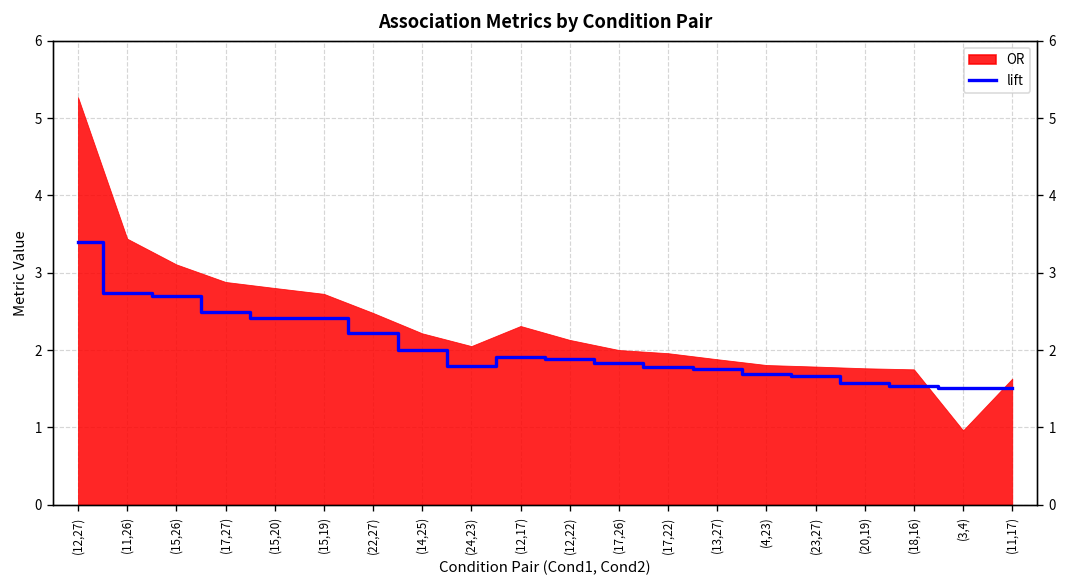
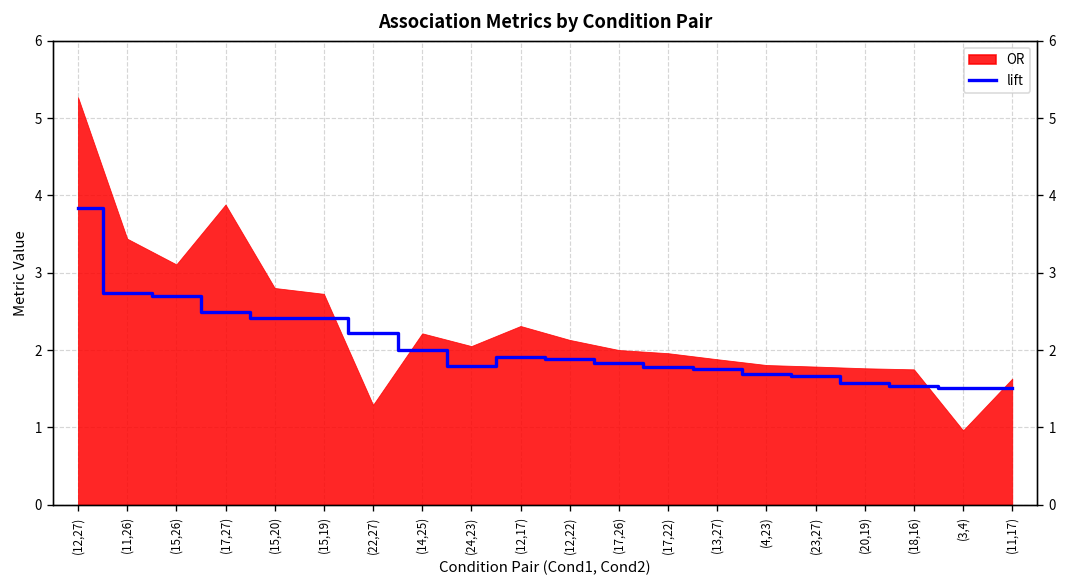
lift, (12,27): 3.4 -> 3.8
OR, (17,27): 2.9 -> 3.9
OR, (22,27): 2.5 -> 1.3
